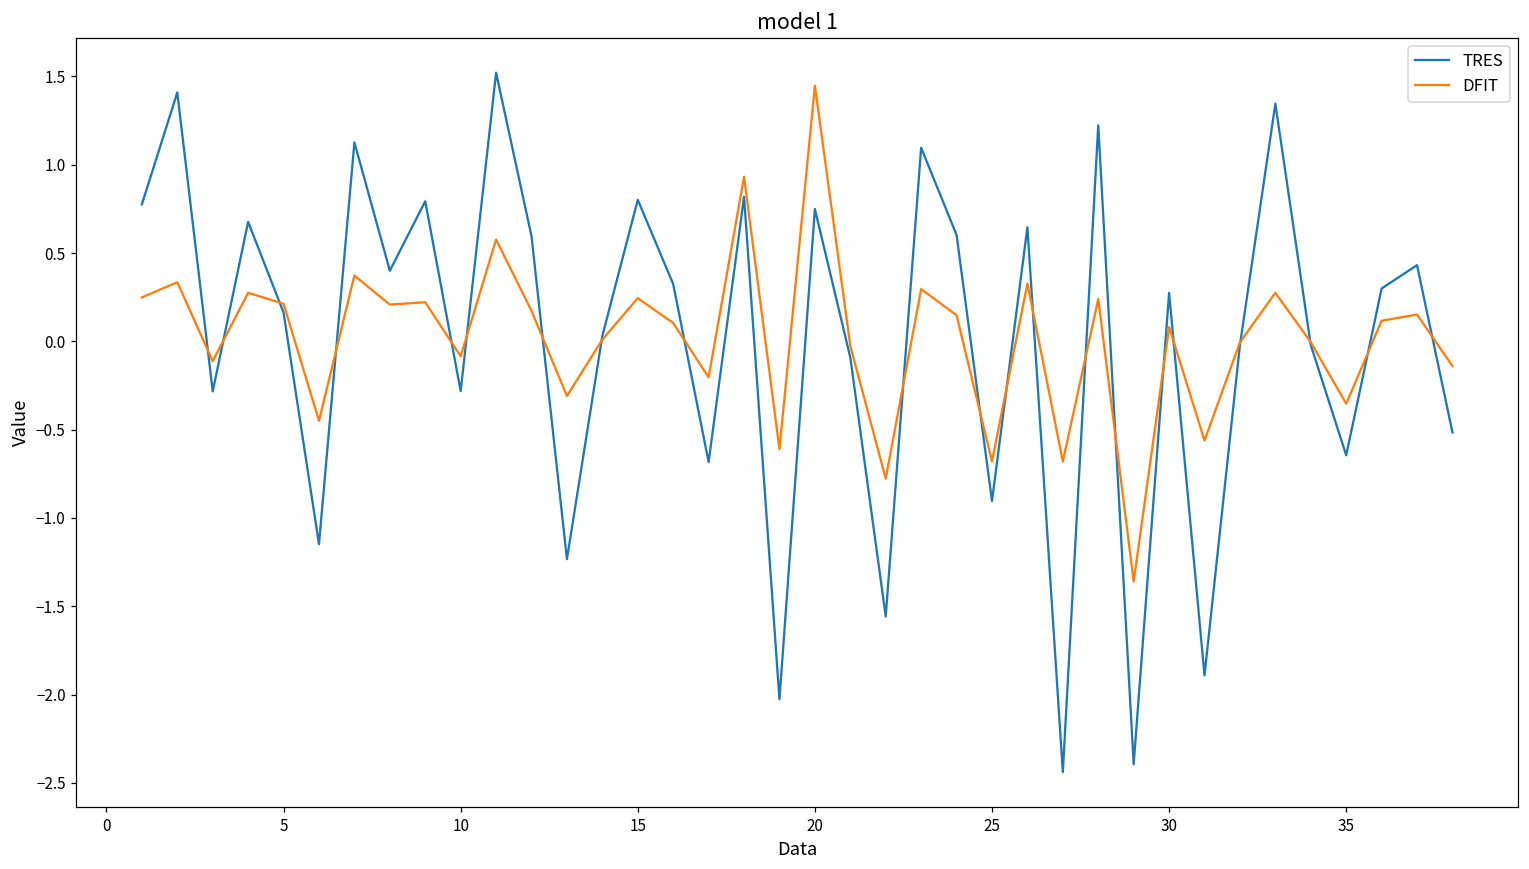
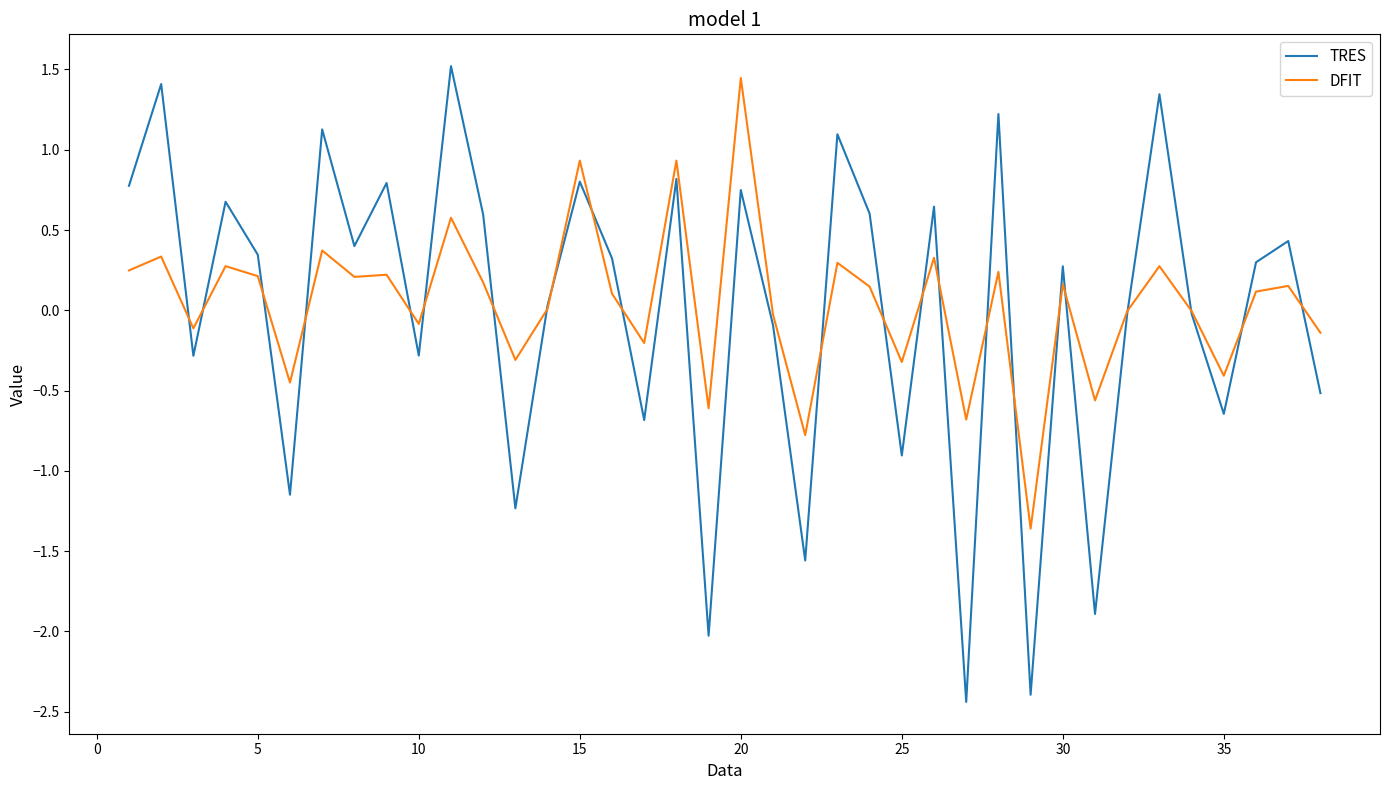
TRES, 5: 0.16 -> 0.35
DFIT, 15: 0.24 -> 0.93
DFIT, 25: -0.68 -> -0.32
DFIT, 30: 0.08 -> 0.16
DFIT, 35: -0.35 -> -0.41
